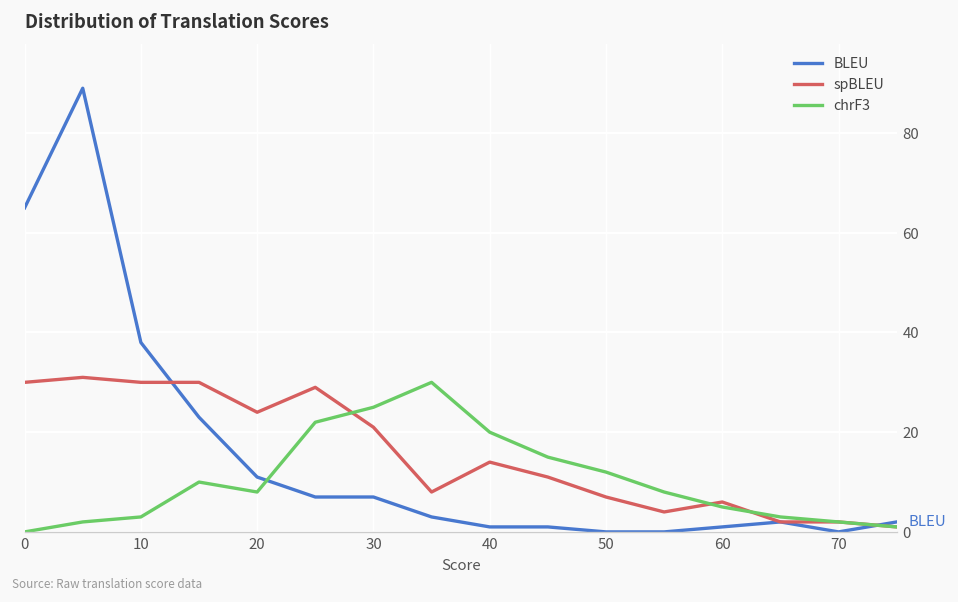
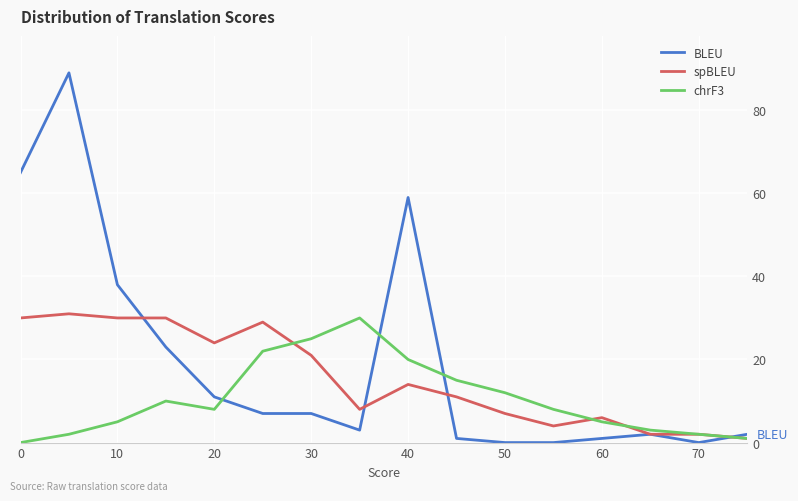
chrF3, 10: 3 -> 5
BLEU, 40: 1 -> 59
